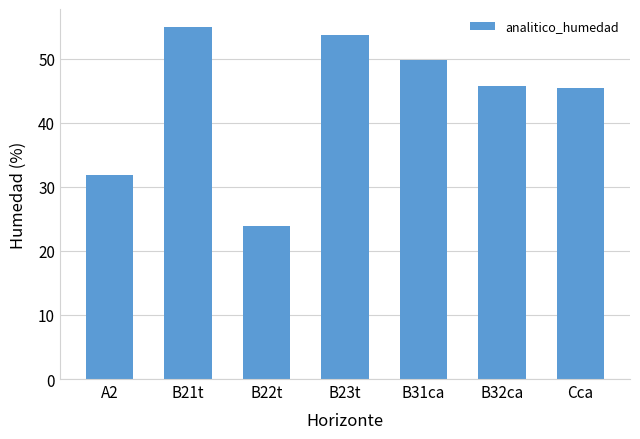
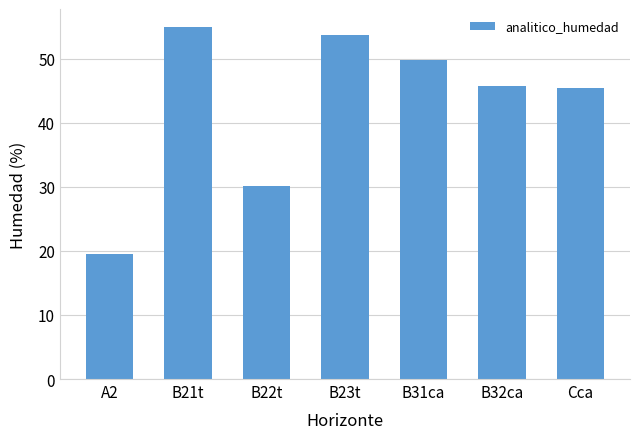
A2: 32 -> 19
B22t: 24 -> 30
